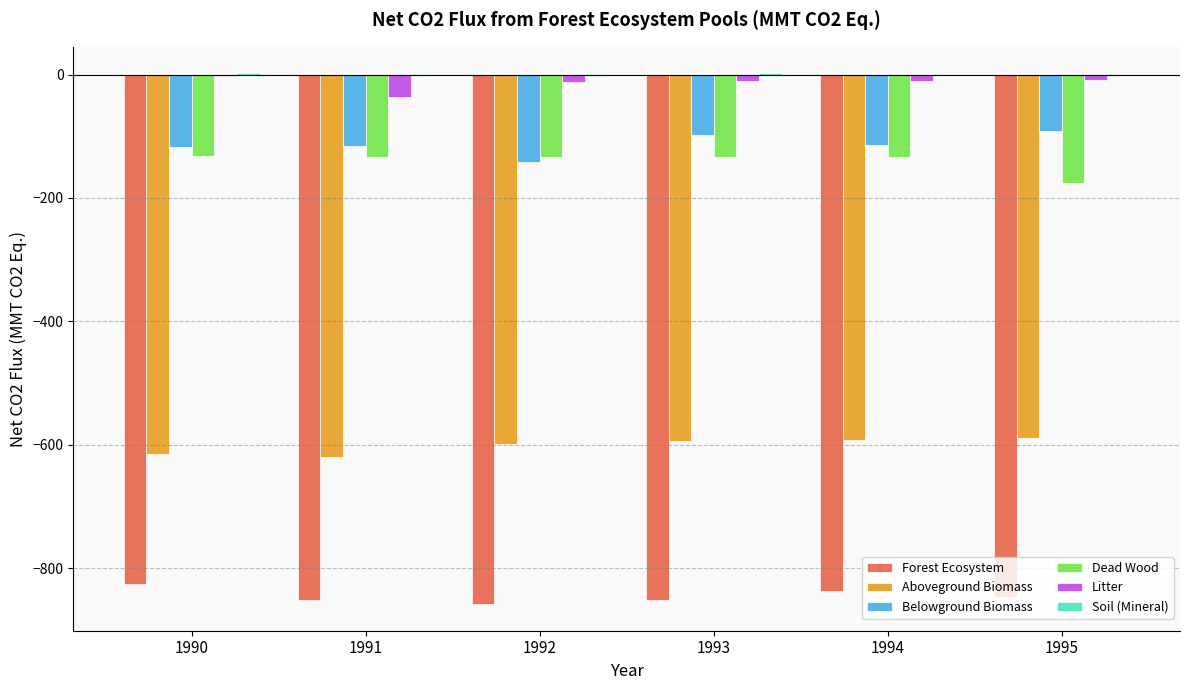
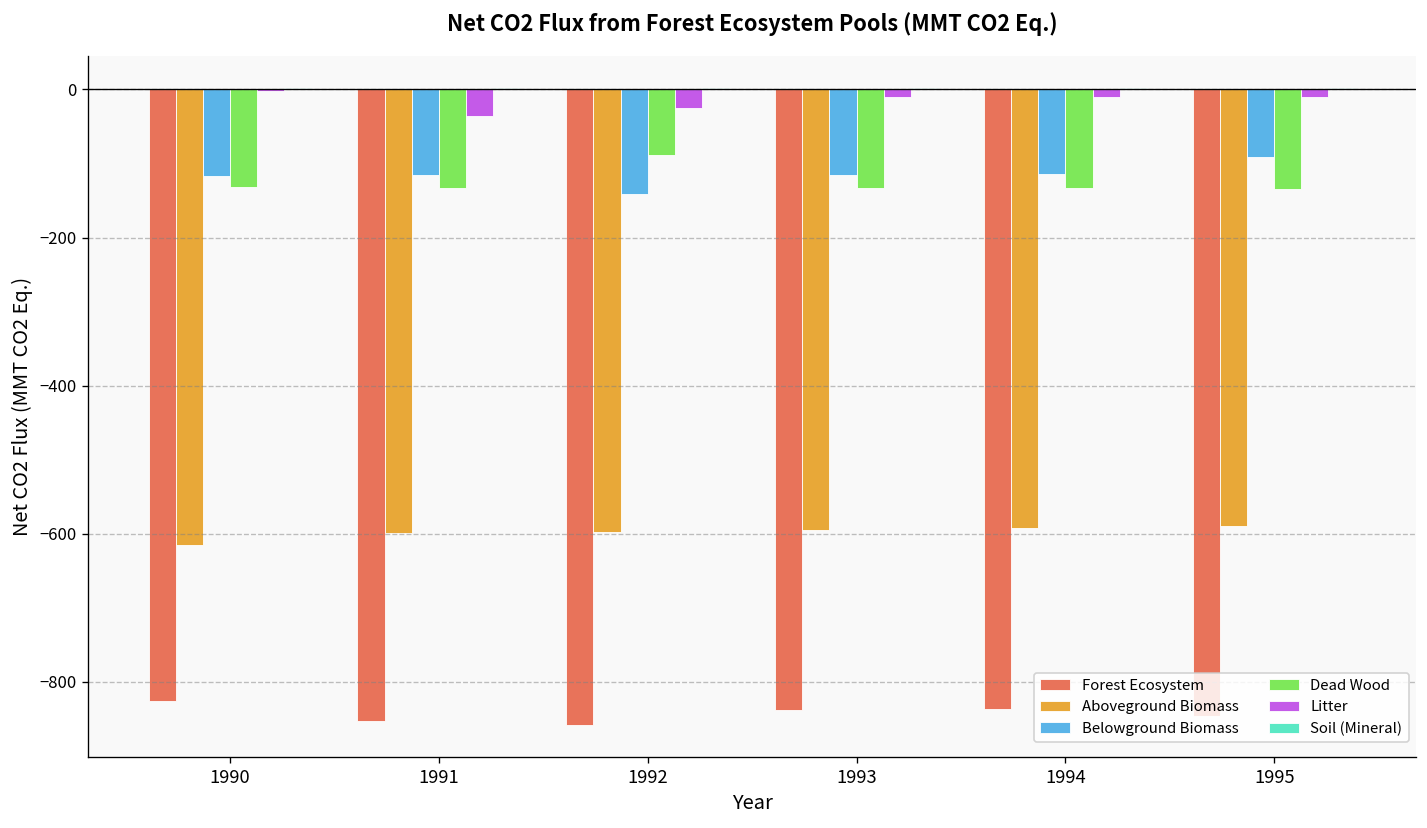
Aboveground Biomass, 1991: -620 -> -600
Dead Wood, 1992: -130 -> -90
Litter, 1992: -10 -> -20
Forest Ecosystem, 1993: -850 -> -840
Belowground Biomass, 1993: -100 -> -120
Dead Wood, 1995: -180 -> -130
